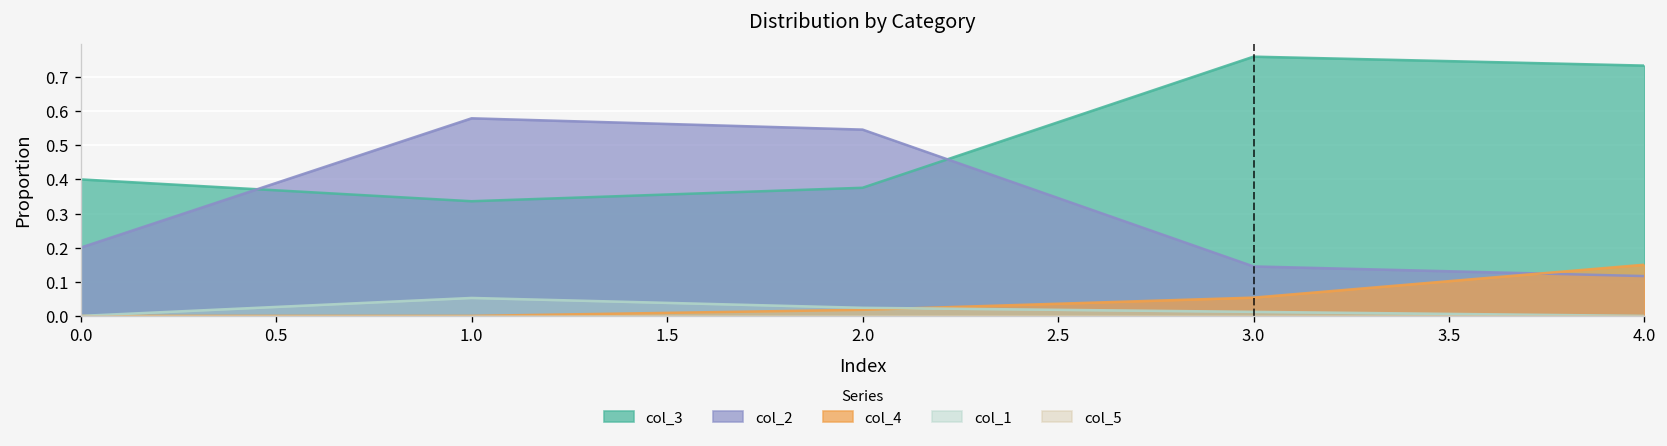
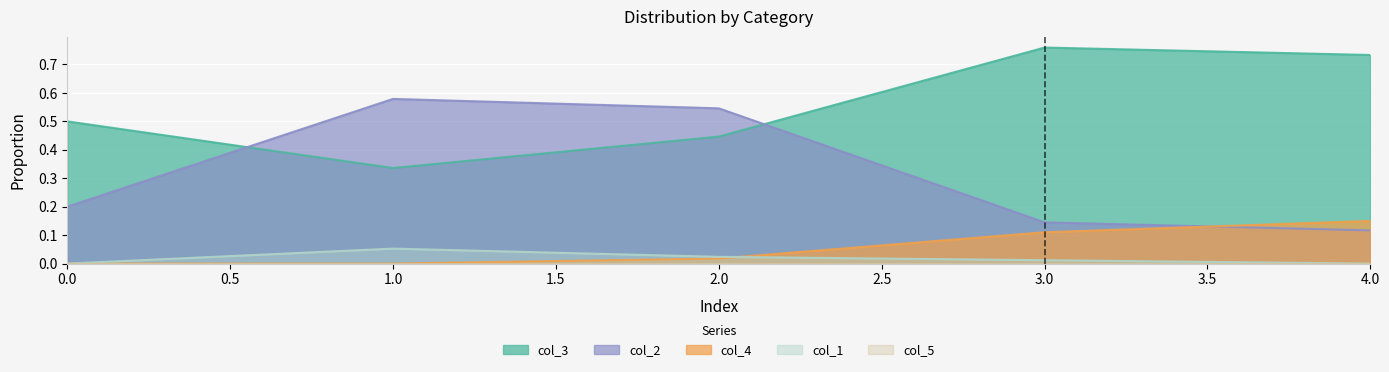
col_3, 0.0: 0.4 -> 0.5
col_3, 2.0: 0.38 -> 0.45
col_4, 3.0: 0.05 -> 0.11
